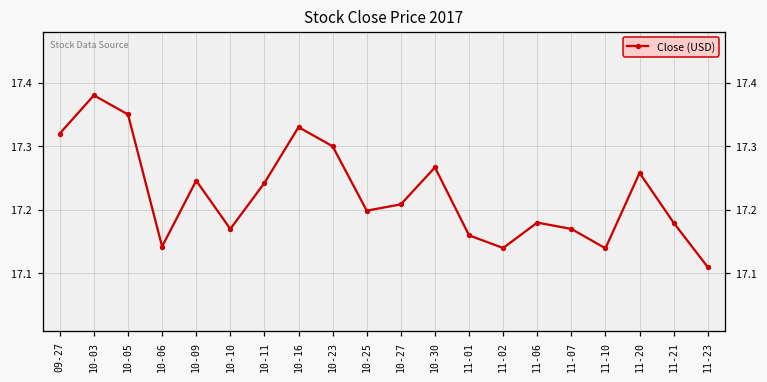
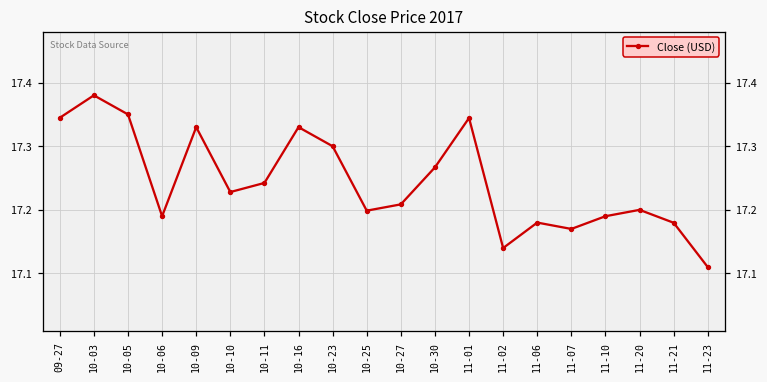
09-27: 17.32 -> 17.34
10-06: 17.14 -> 17.19
10-09: 17.25 -> 17.33
10-10: 17.17 -> 17.23
11-01: 17.16 -> 17.34
11-10: 17.14 -> 17.19
11-20: 17.26 -> 17.20
